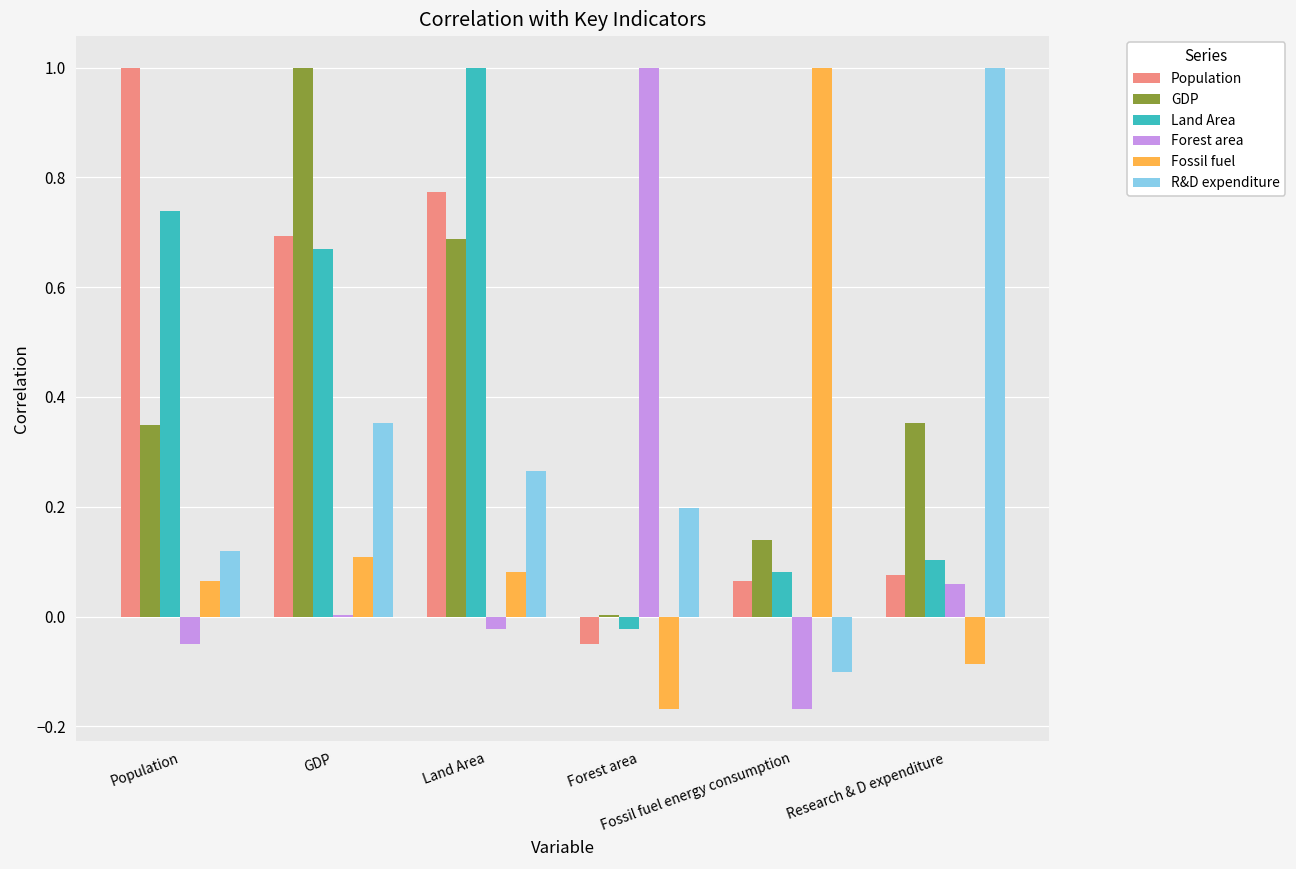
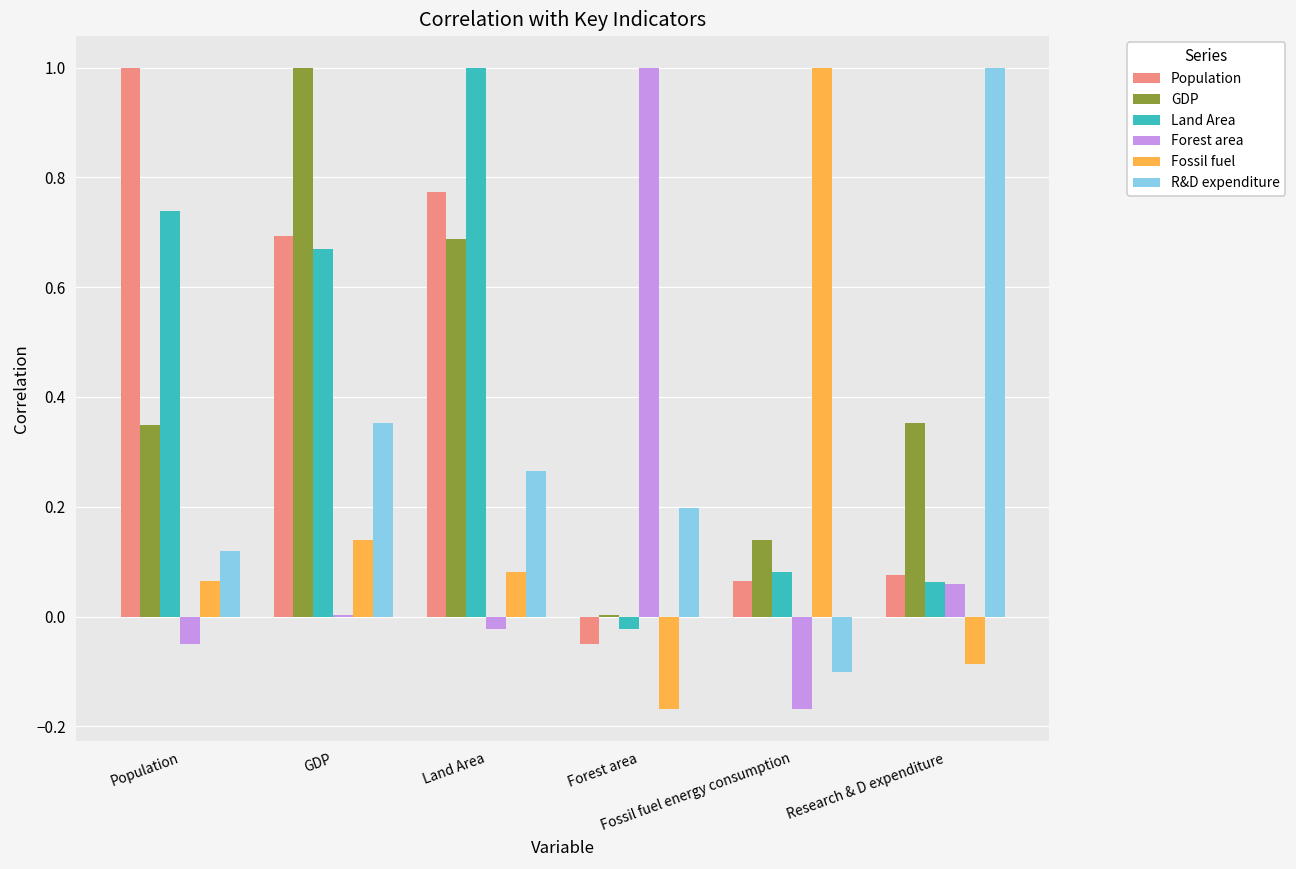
Fossil fuel, GDP: 0.11 -> 0.14
Land Area, Research & D expenditure: 0.10 -> 0.06
